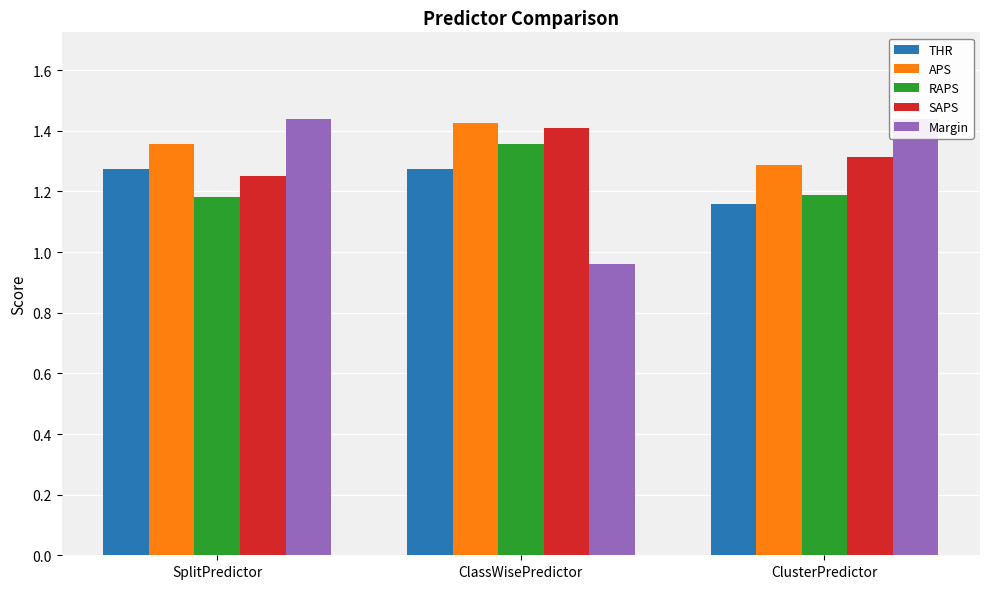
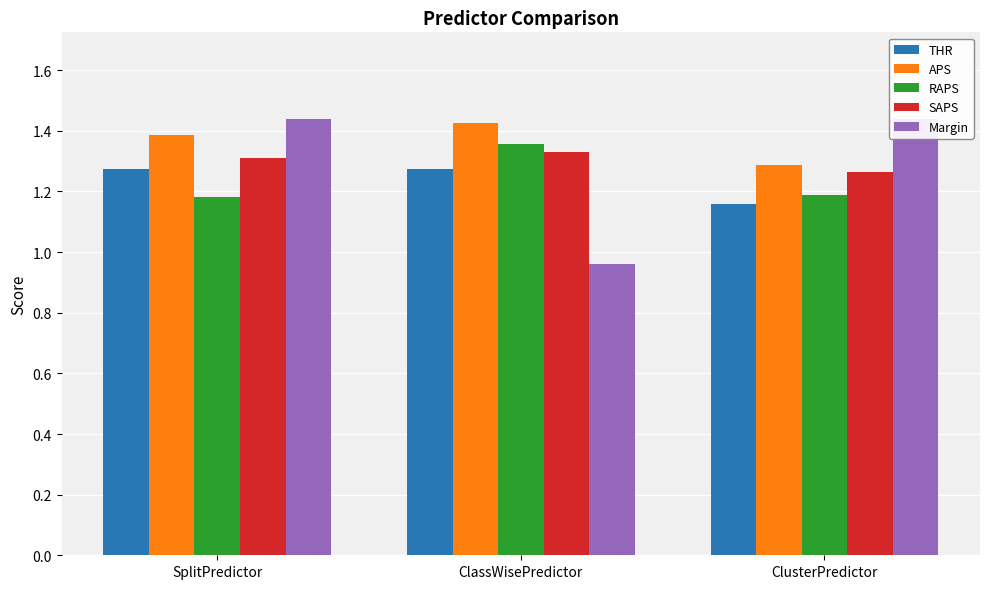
APS, SplitPredictor: 1.36 -> 1.39
SAPS, SplitPredictor: 1.25 -> 1.31
SAPS, ClassWisePredictor: 1.41 -> 1.33
SAPS, ClusterPredictor: 1.31 -> 1.26
